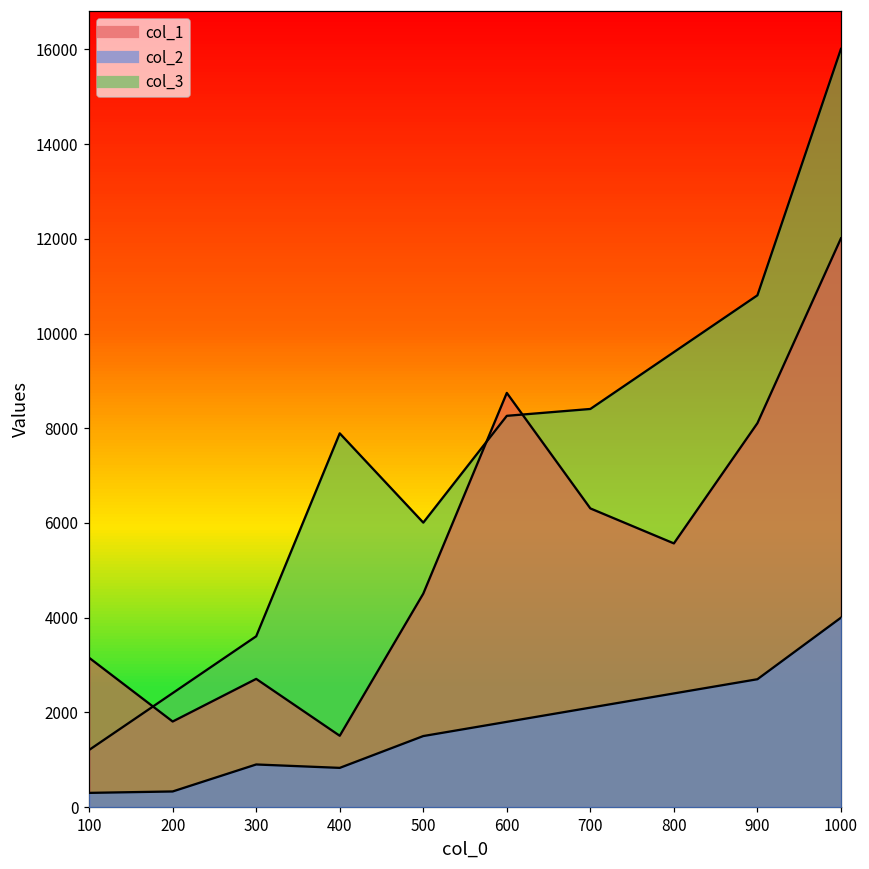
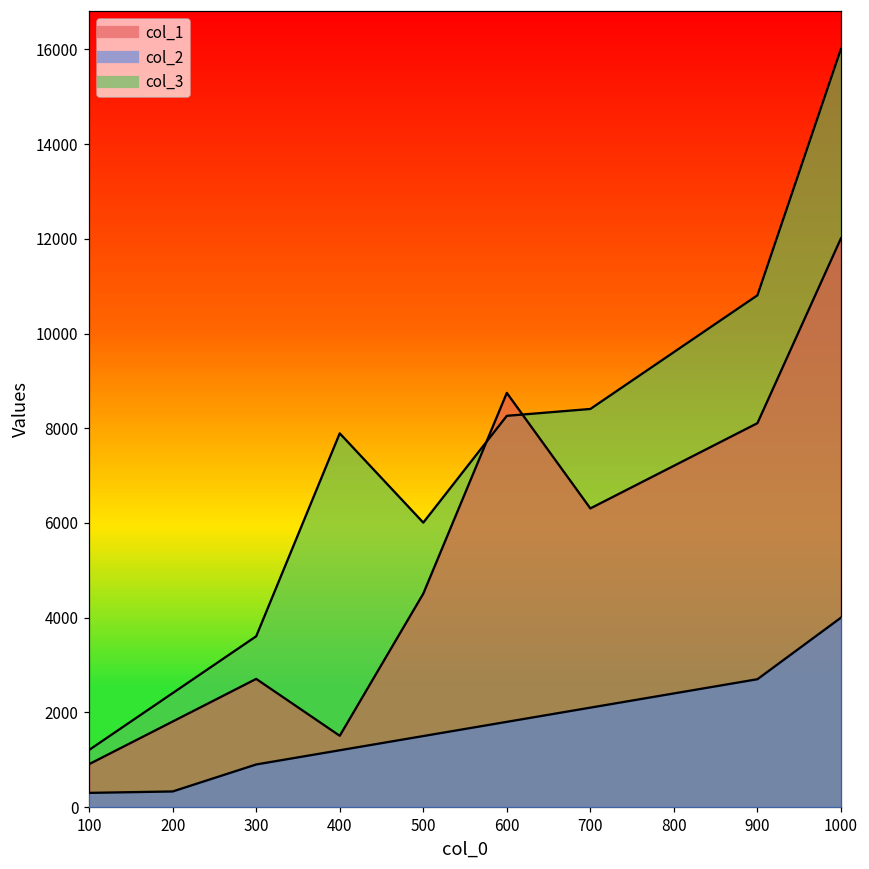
col_1, 100: 3200 -> 900
col_2, 400: 800 -> 1200
col_1, 800: 5600 -> 7200
